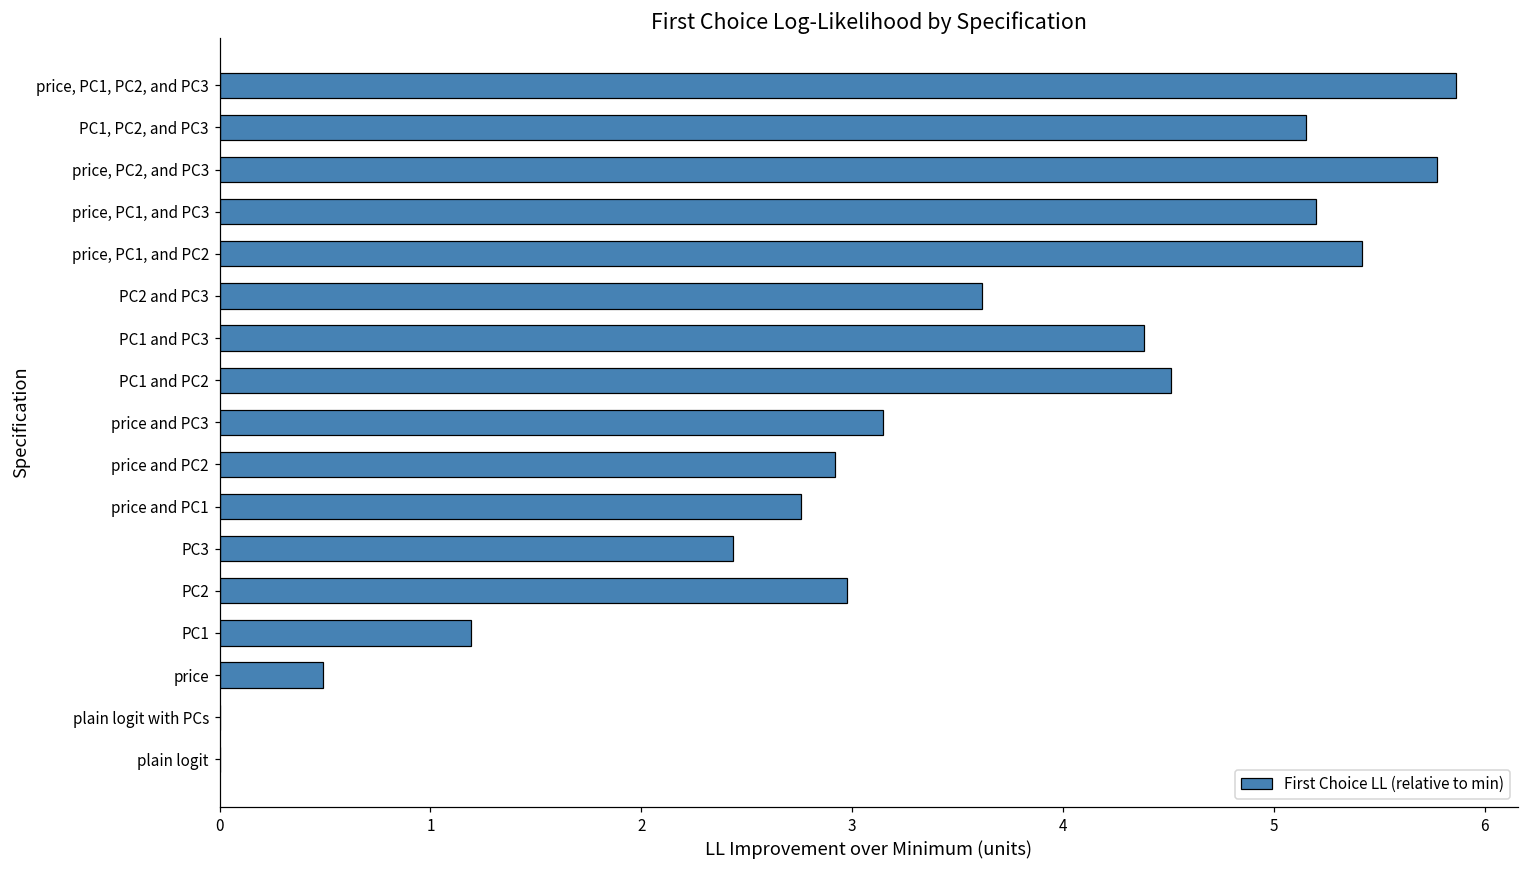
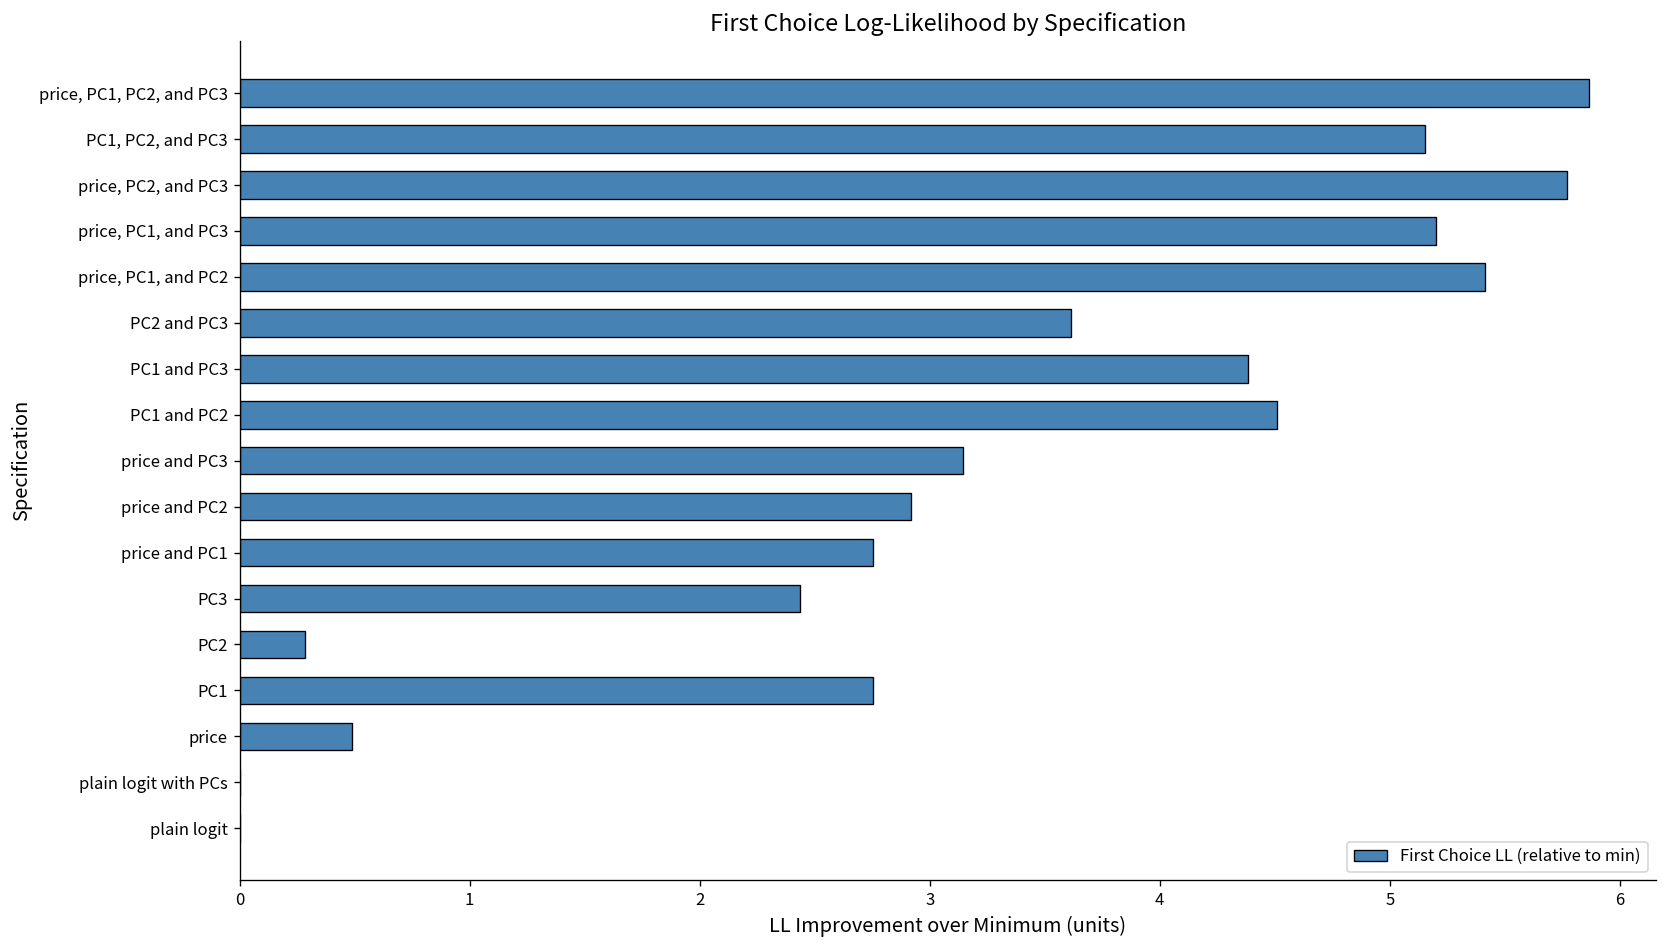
PC2: 2.98 -> 0.28
PC1: 1.19 -> 2.76
